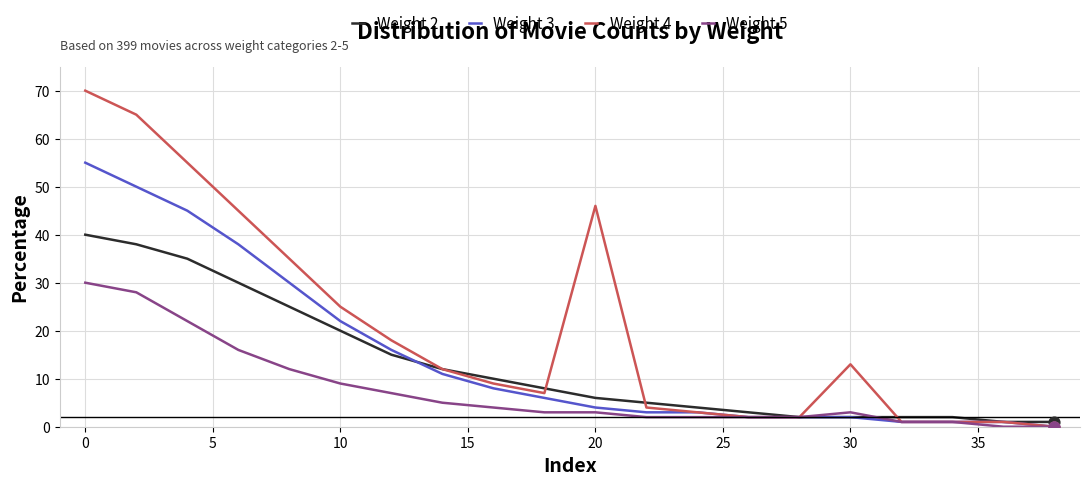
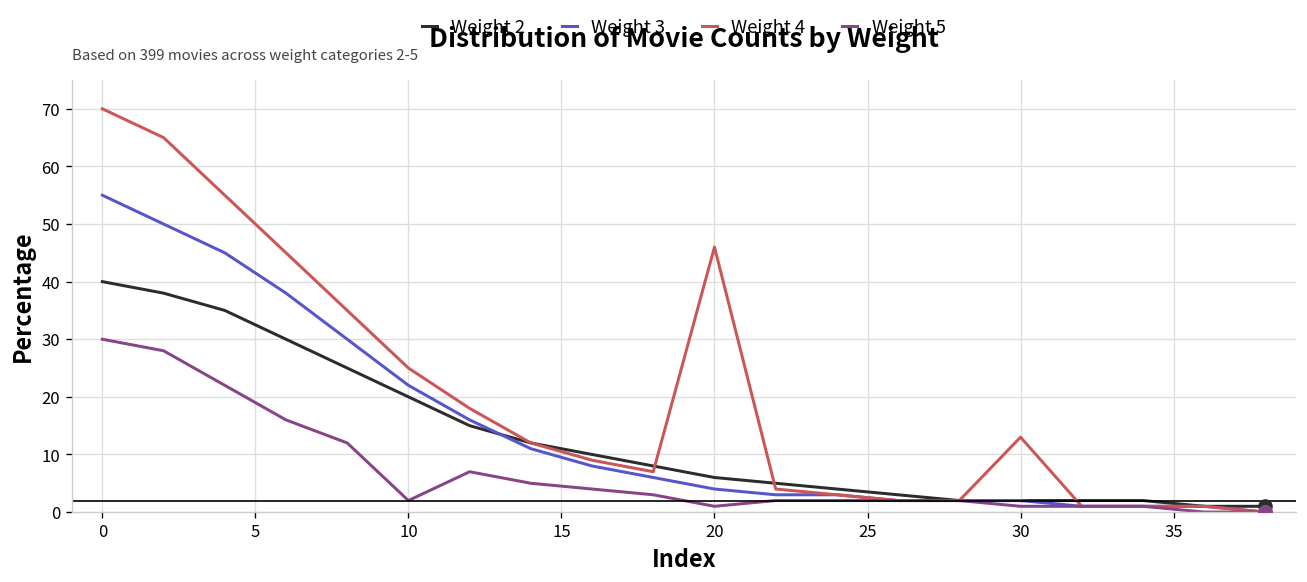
Weight 5, 10: 9 -> 2
Weight 5, 20: 3 -> 1
Weight 5, 30: 3 -> 1
